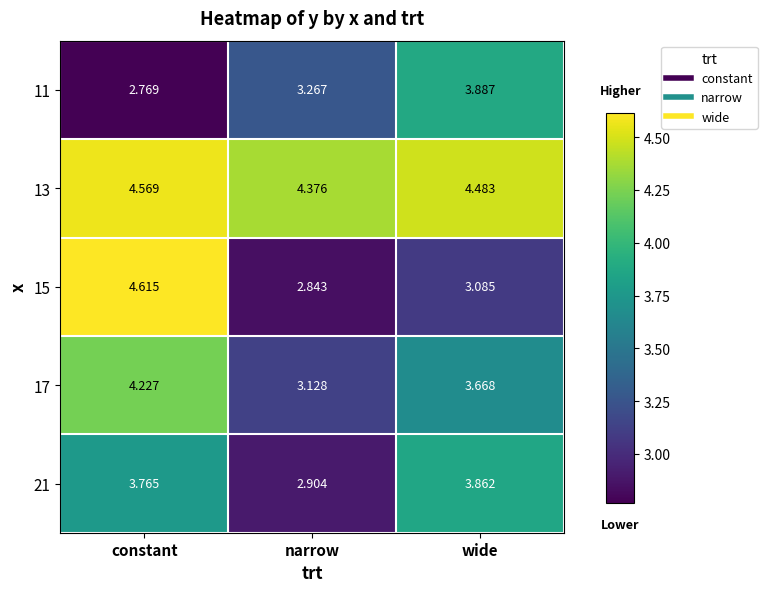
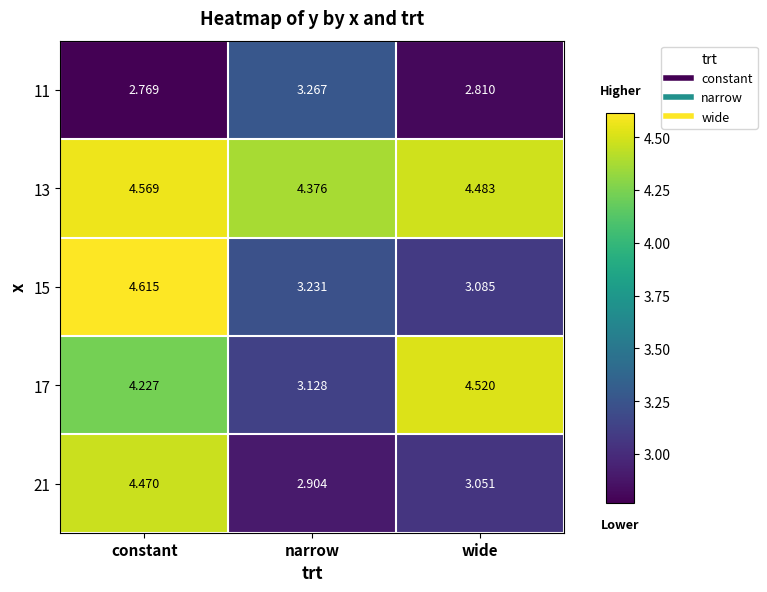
11, wide: 3.887 -> 2.810
15, narrow: 2.843 -> 3.231
17, wide: 3.668 -> 4.520
21, constant: 3.765 -> 4.470
21, wide: 3.862 -> 3.051
